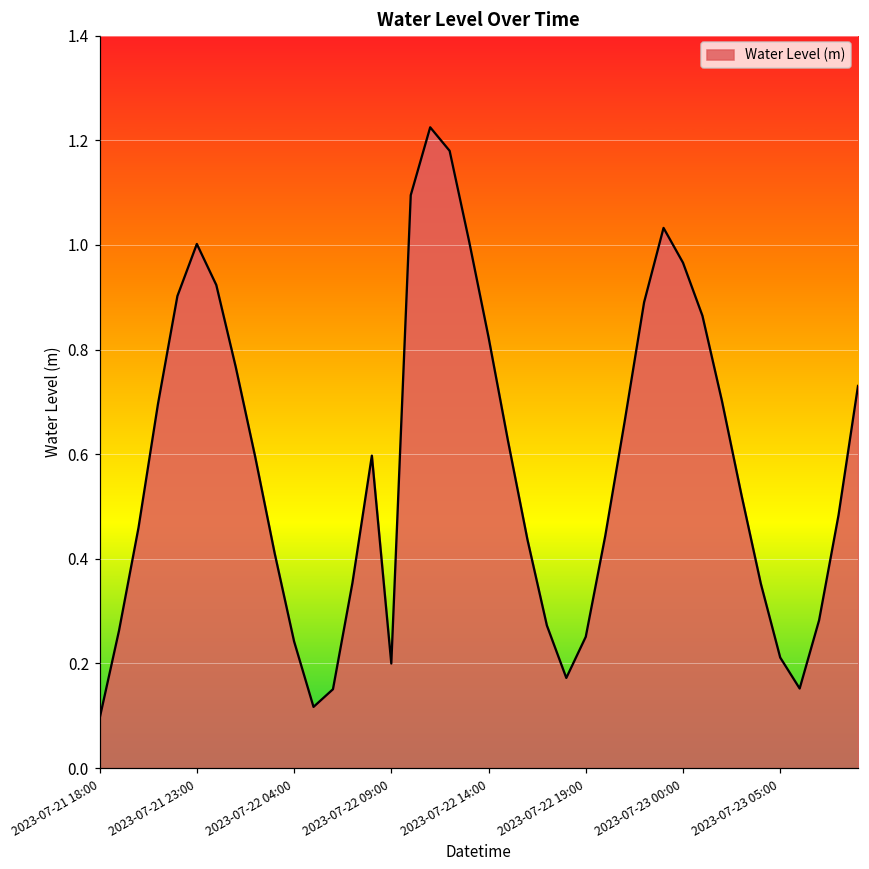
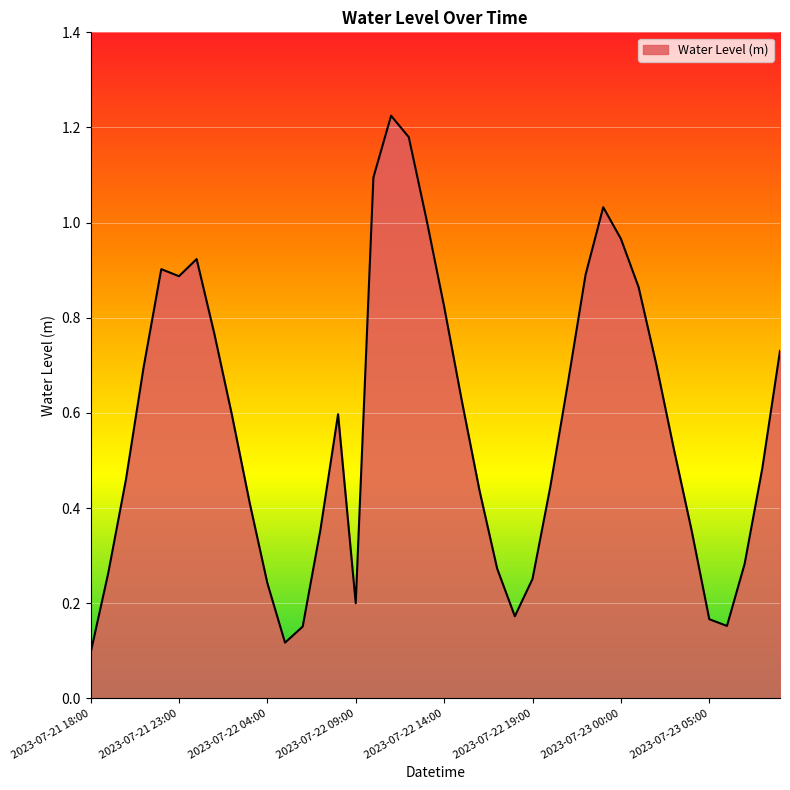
2023-07-21 23:00: 1.00 -> 0.89
2023-07-23 05:00: 0.21 -> 0.17
